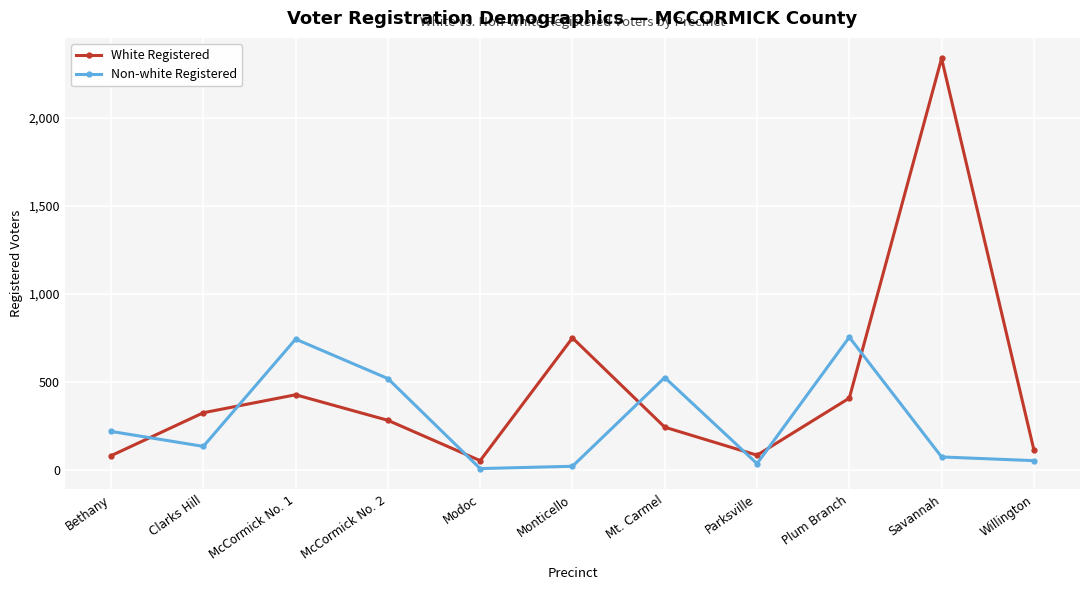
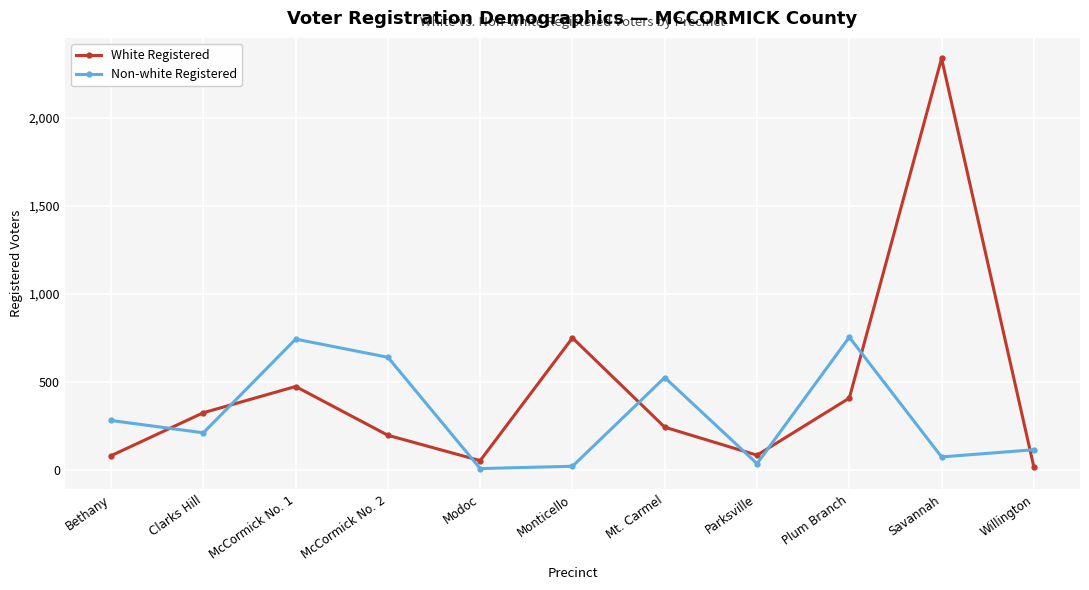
Non-white Registered, Bethany: 220 -> 280
Non-white Registered, Clarks Hill: 130 -> 210
White Registered, McCormick No. 1: 430 -> 470
White Registered, McCormick No. 2: 280 -> 200
Non-white Registered, McCormick No. 2: 520 -> 640
White Registered, Willington: 120 -> 20
Non-white Registered, Willington: 50 -> 120
